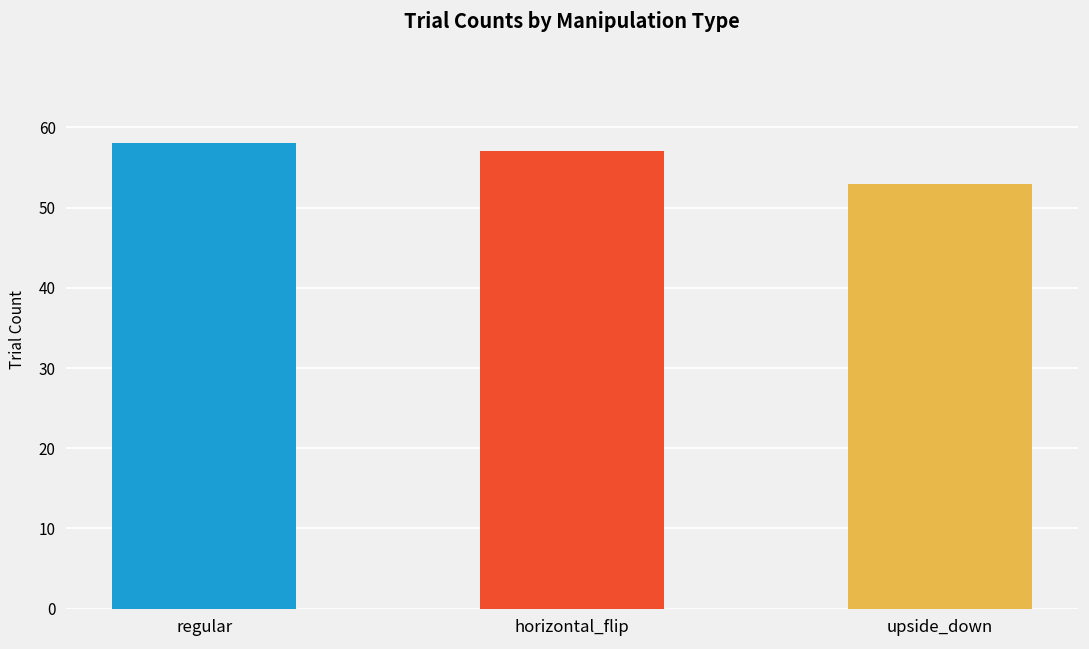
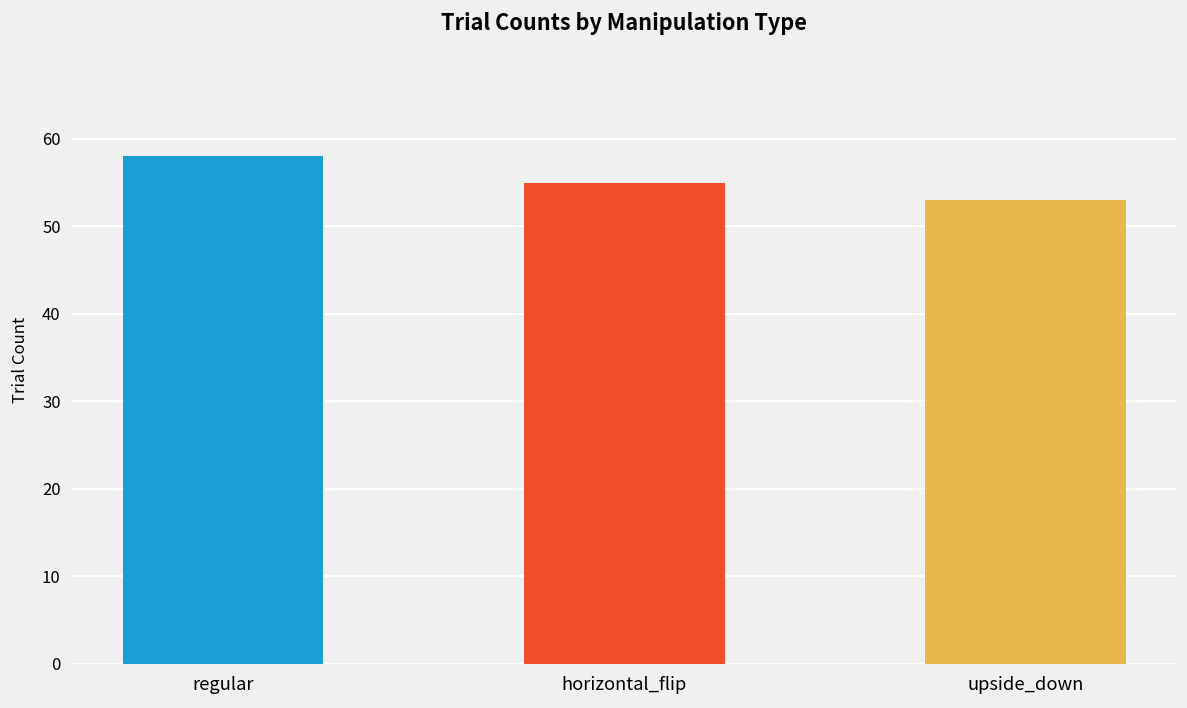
horizontal_flip: 57 -> 55
